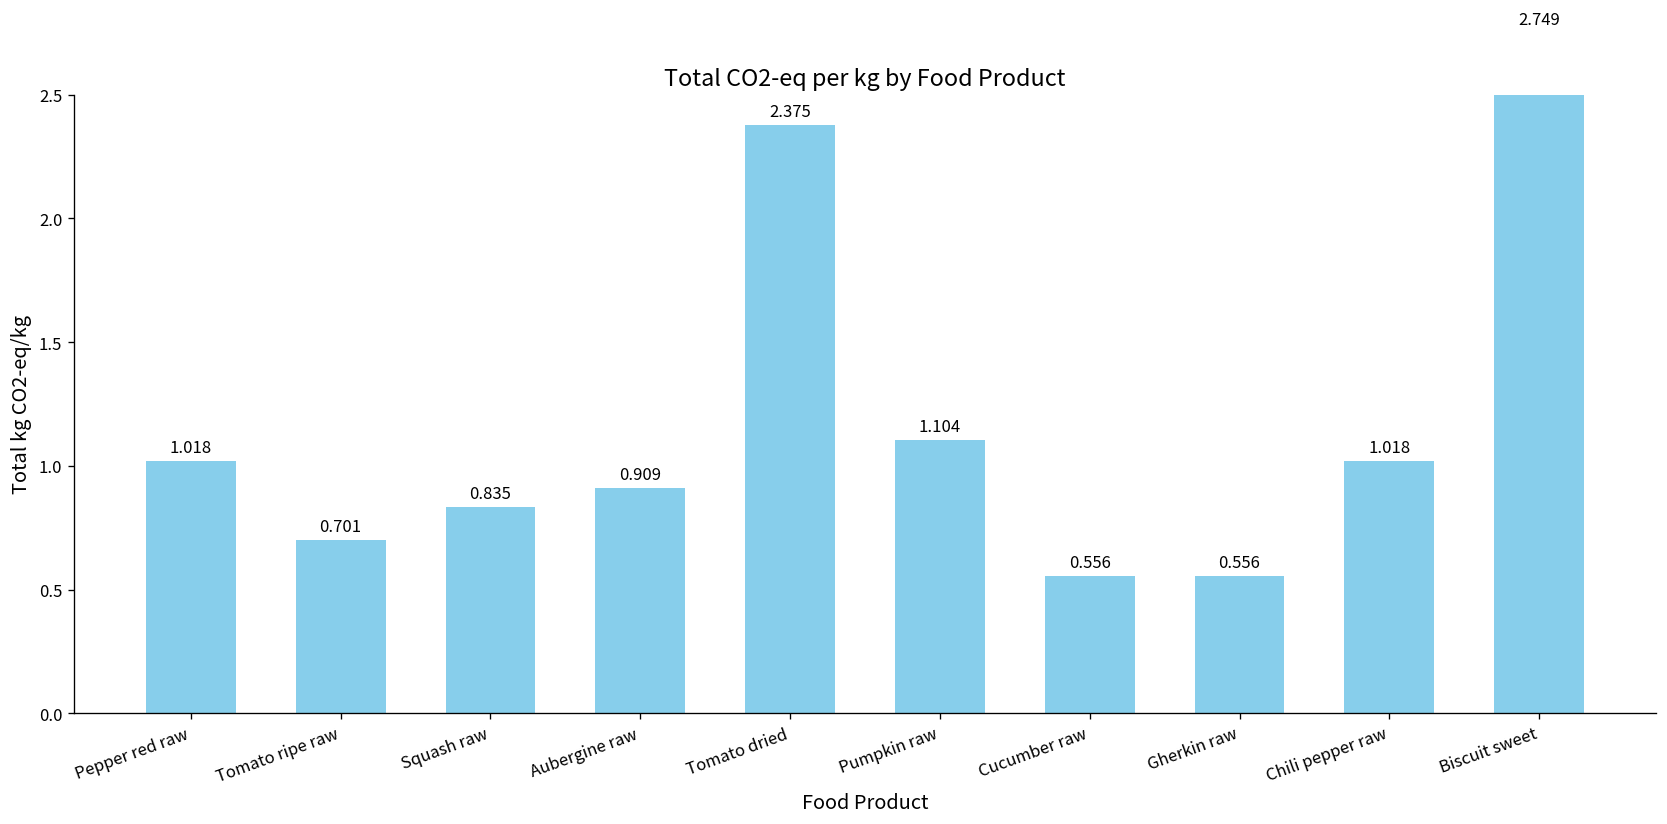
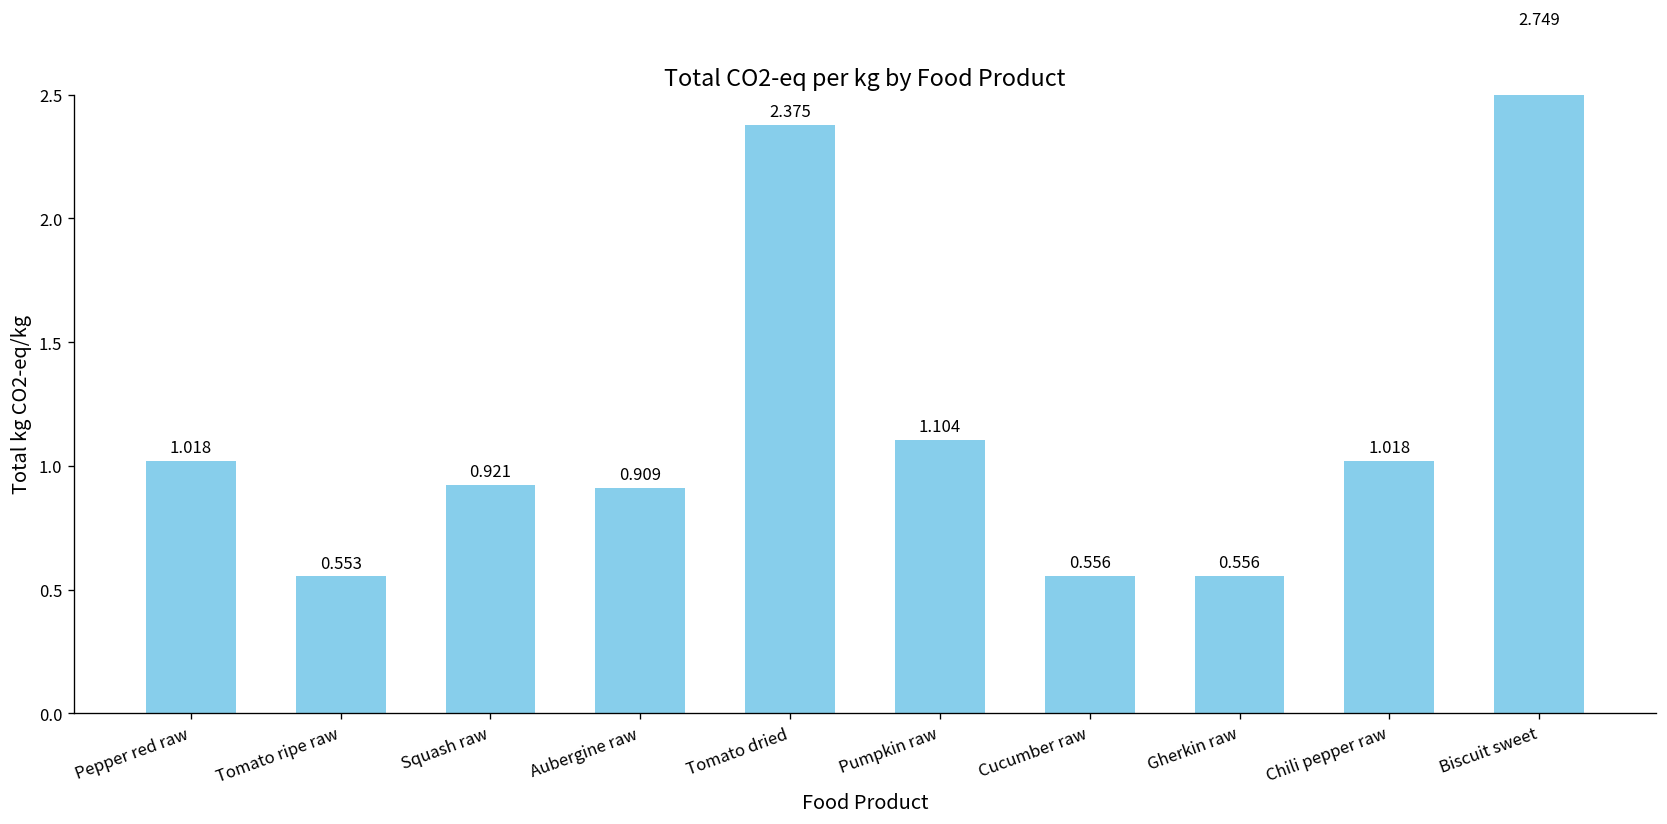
Tomato ripe raw: 0.701 -> 0.553
Squash raw: 0.835 -> 0.921
